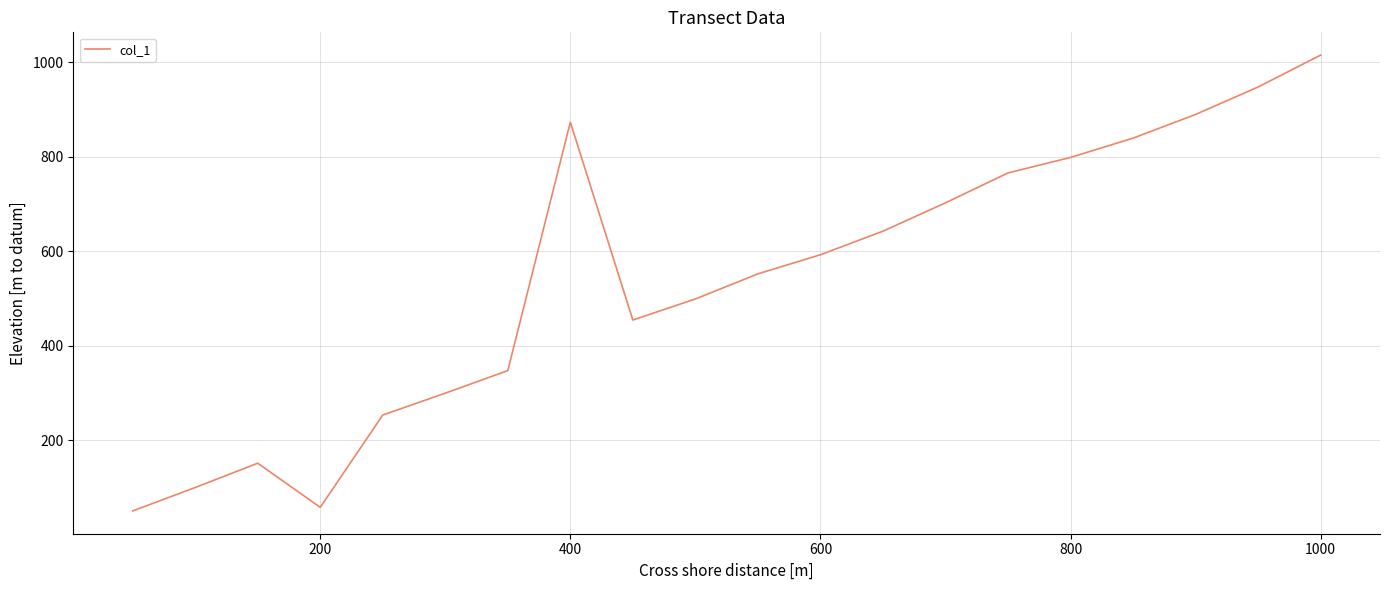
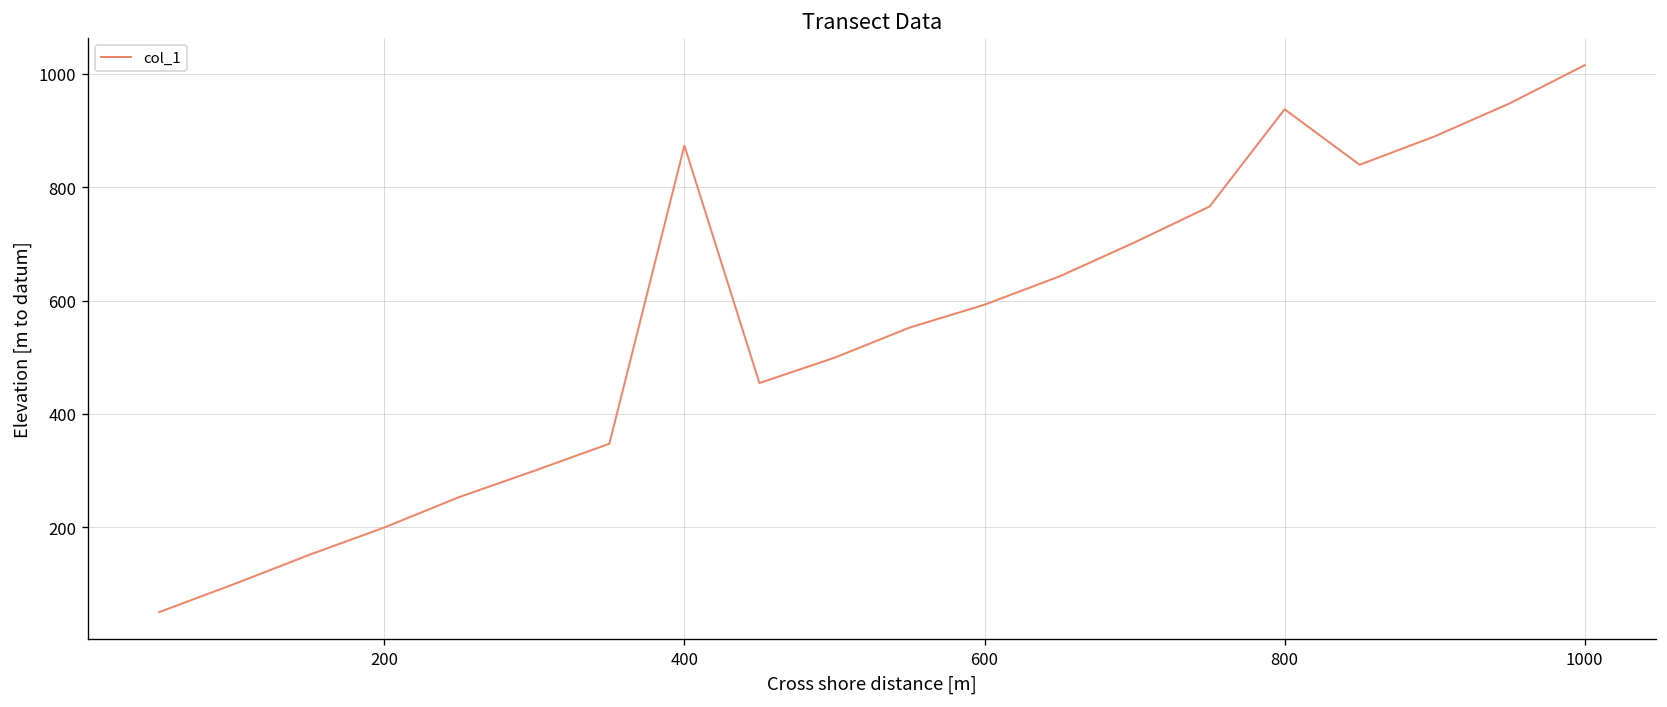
200: 60 -> 200
800: 800 -> 940
